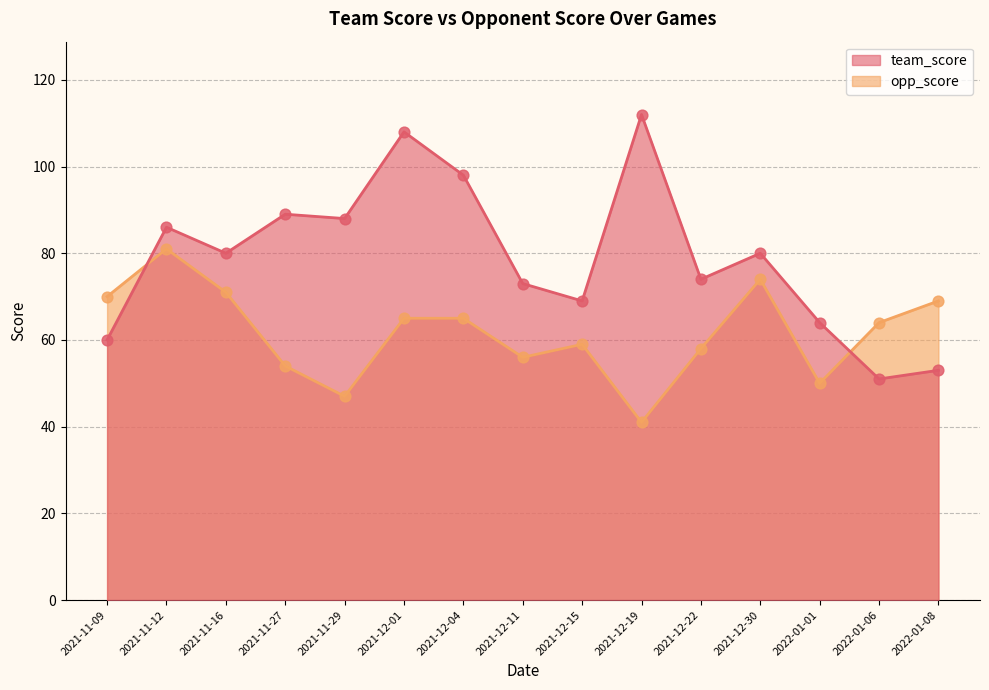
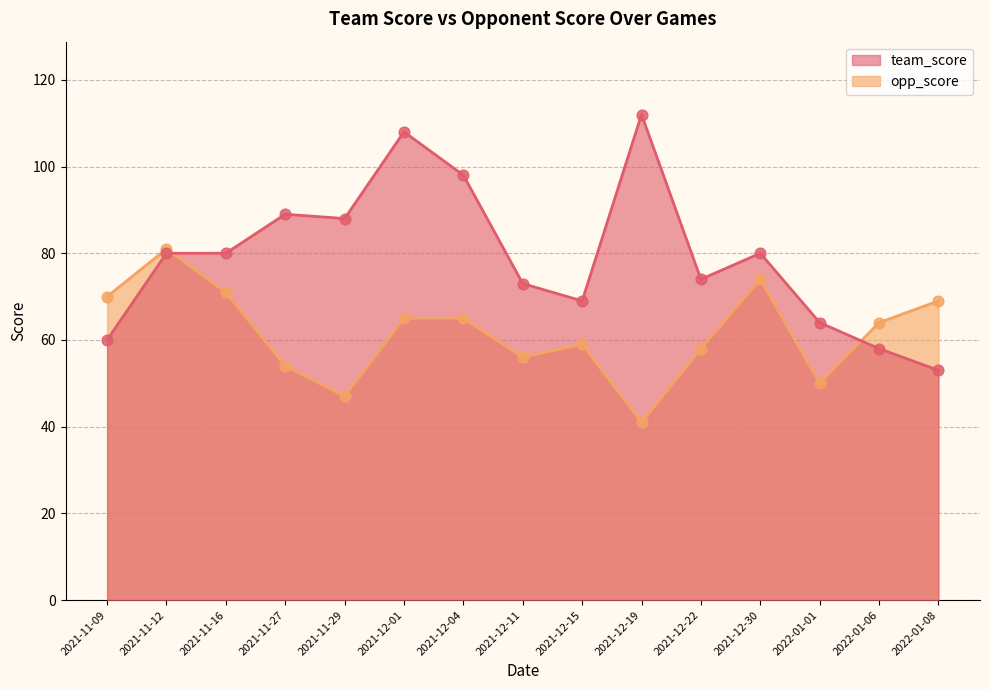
team_score, 2021-11-12: 86 -> 80
team_score, 2022-01-06: 51 -> 58
